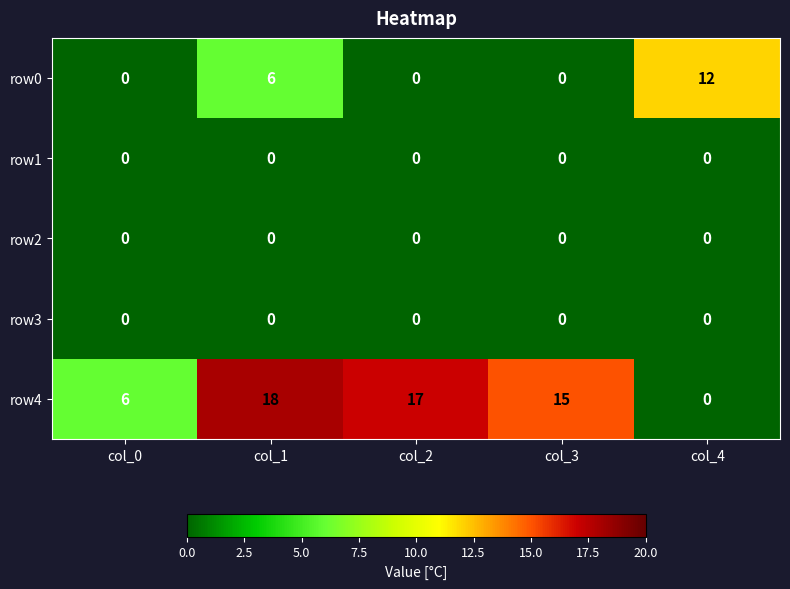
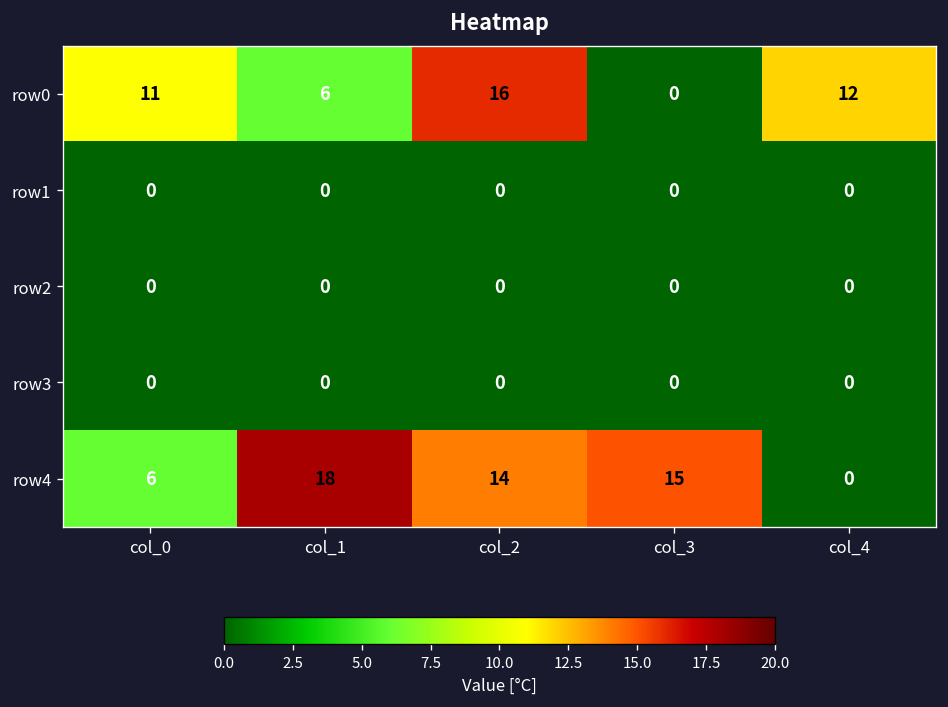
row0, col_0: 0 -> 11
row0, col_2: 0 -> 16
row4, col_2: 17 -> 14
